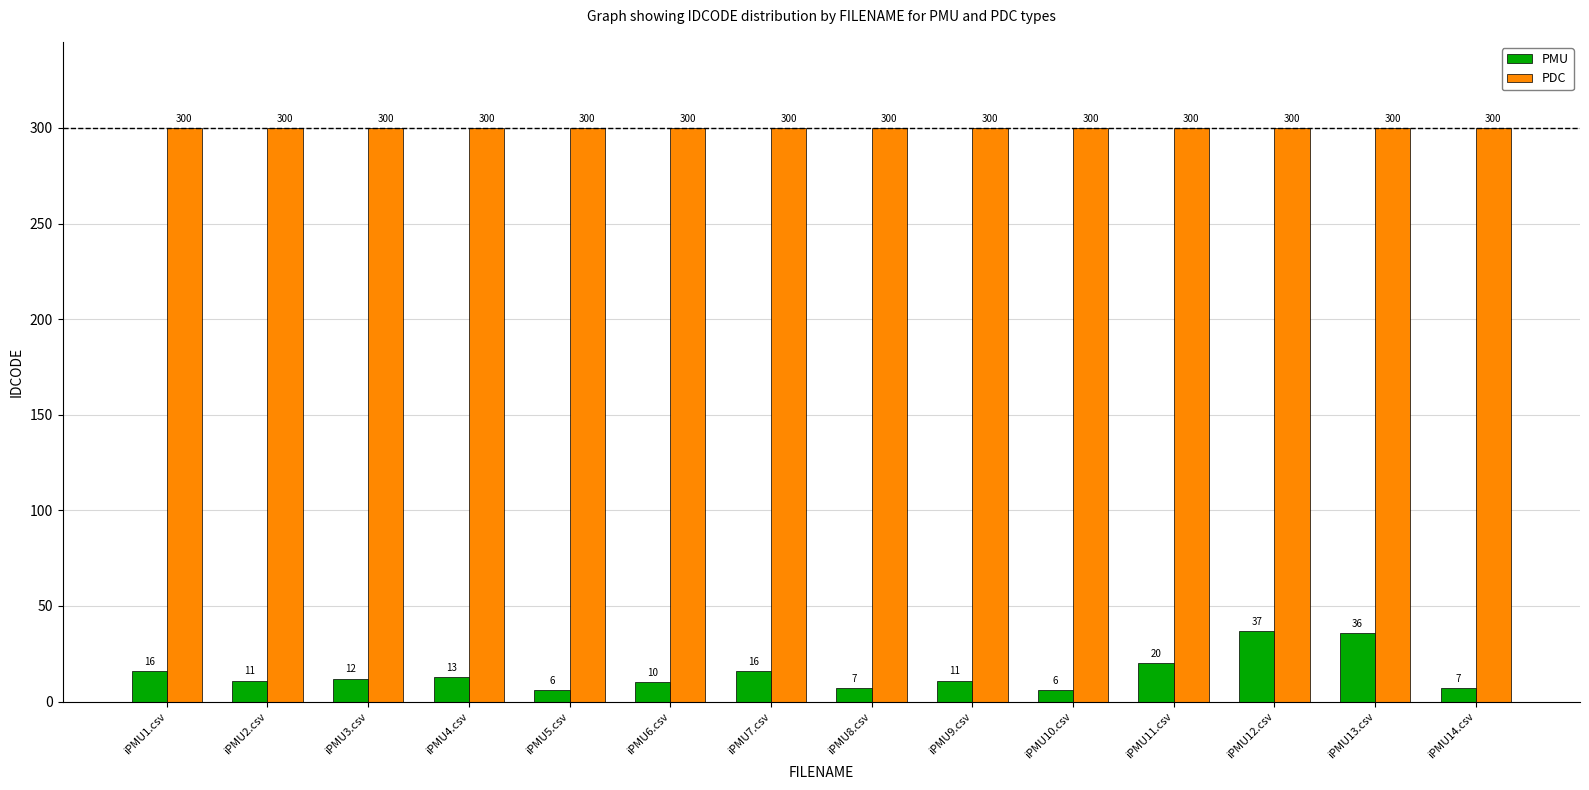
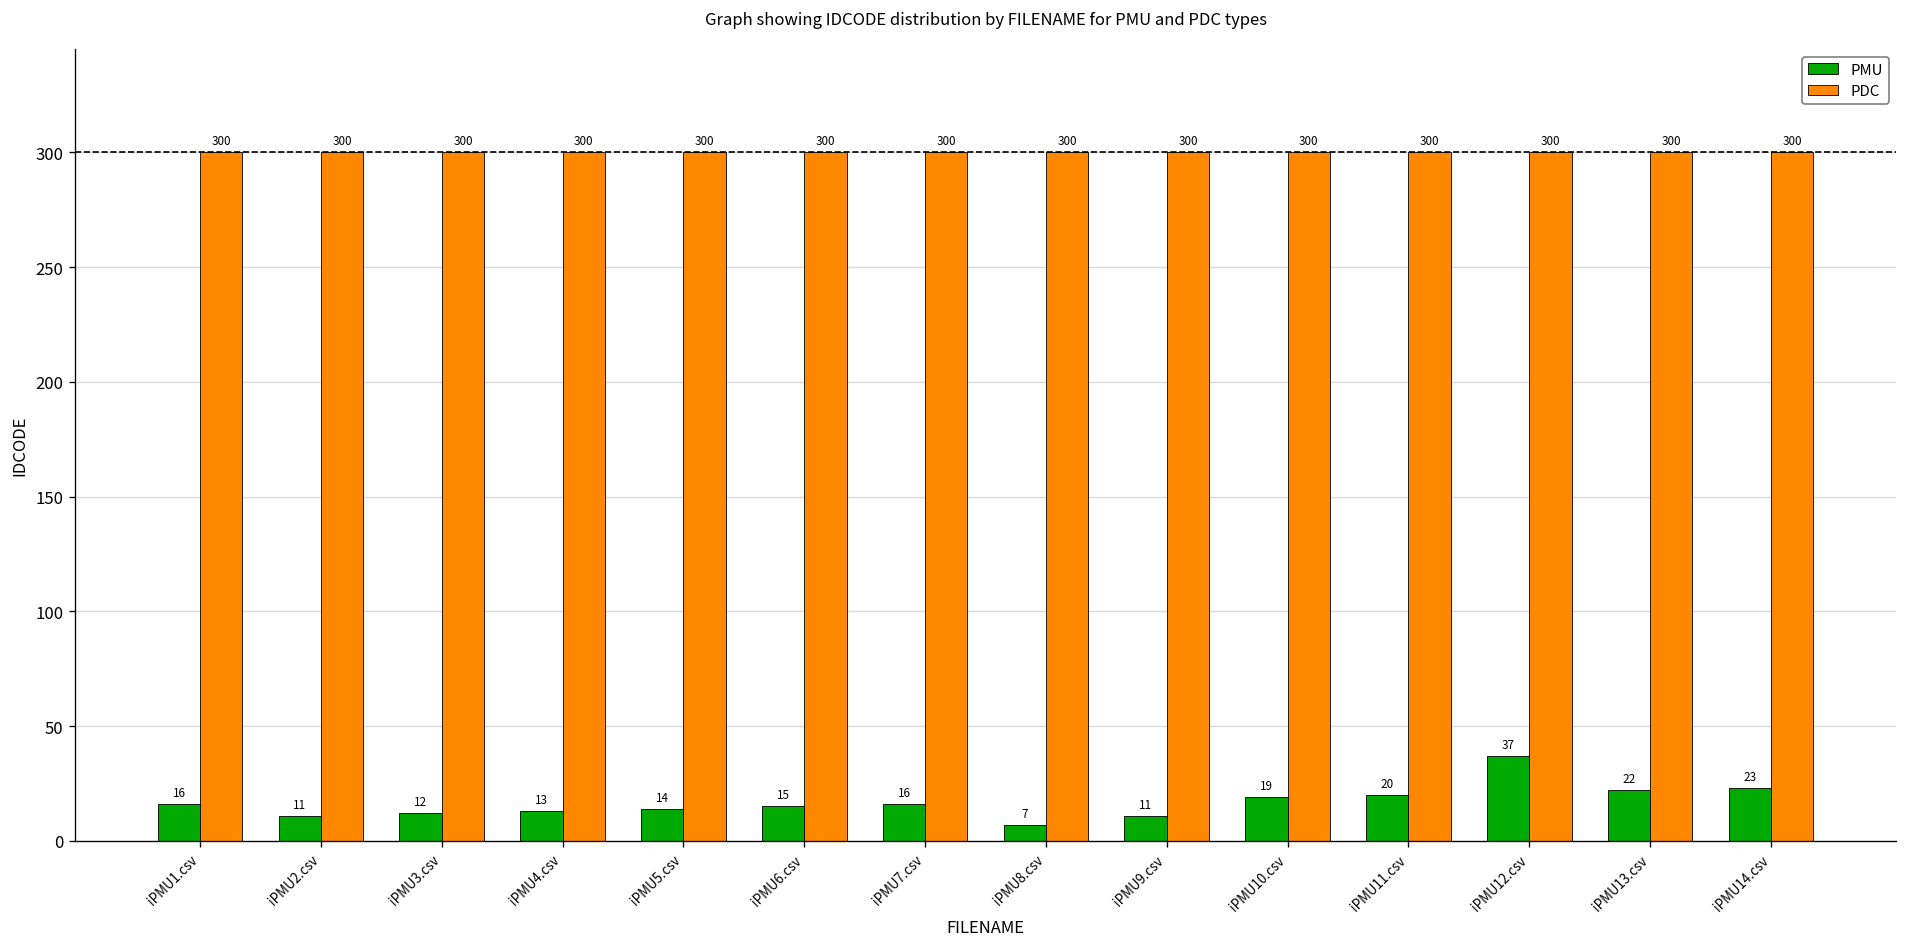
PMU, iPMU5.csv: 6 -> 14
PMU, iPMU6.csv: 10 -> 15
PMU, iPMU10.csv: 6 -> 19
PMU, iPMU13.csv: 36 -> 22
PMU, iPMU14.csv: 7 -> 23
